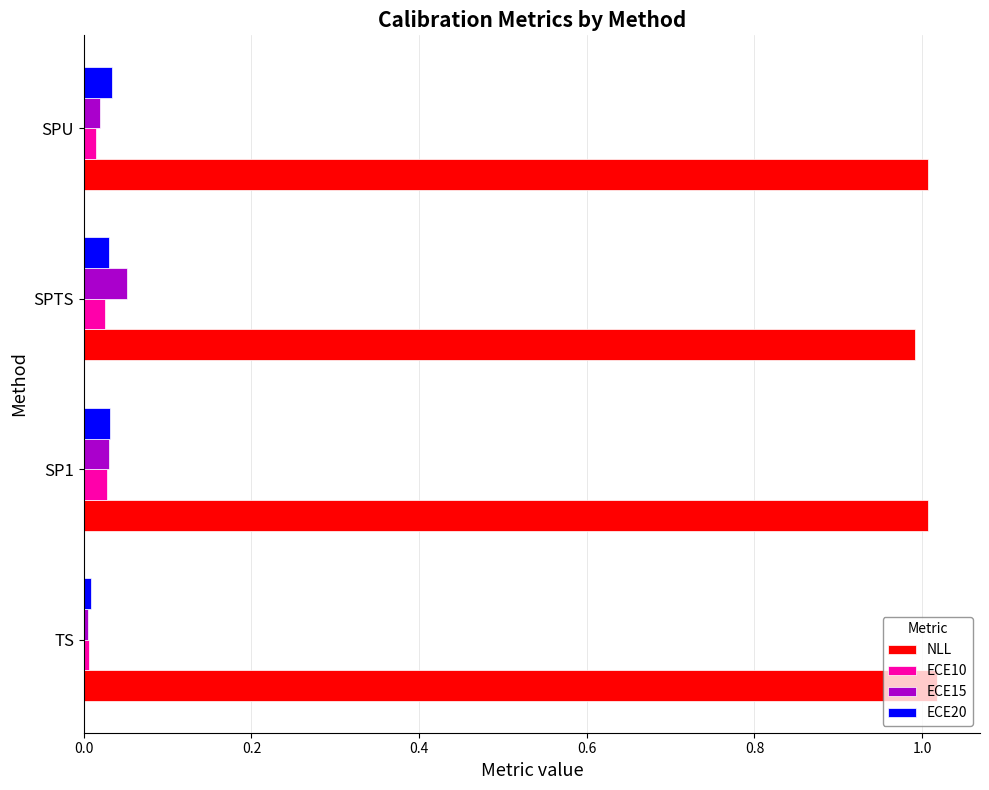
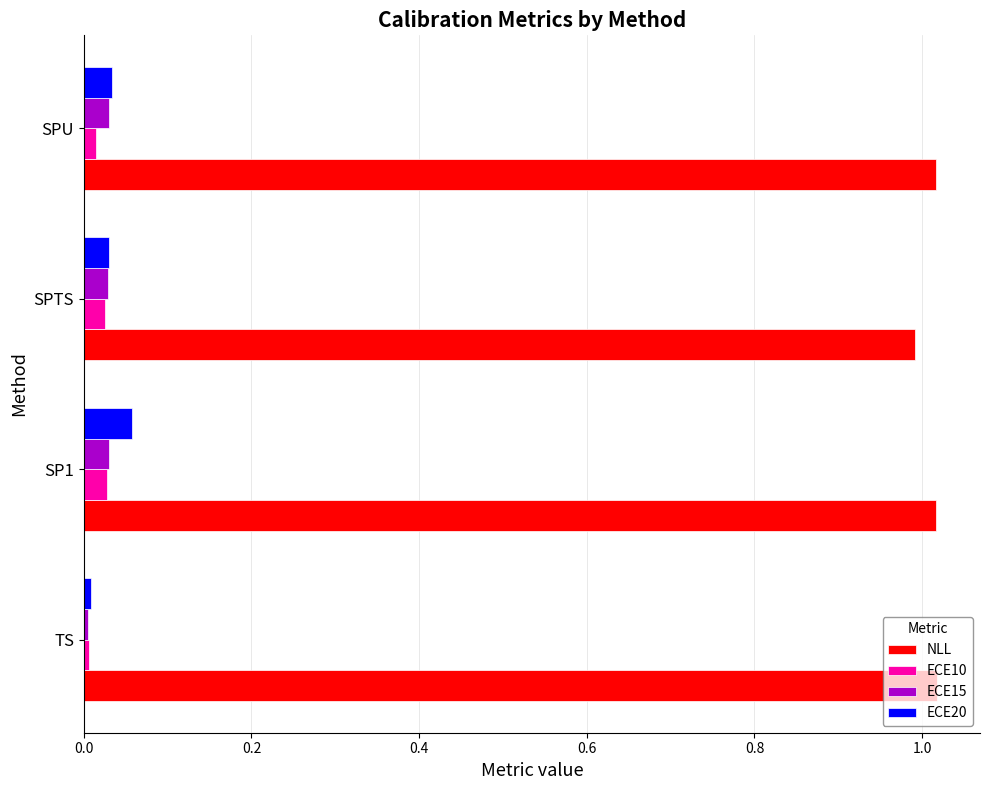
ECE15, SPU: 0.02 -> 0.03
NLL, SPU: 1.01 -> 1.02
ECE15, SPTS: 0.05 -> 0.03
ECE20, SP1: 0.03 -> 0.06
NLL, SP1: 1.01 -> 1.02
